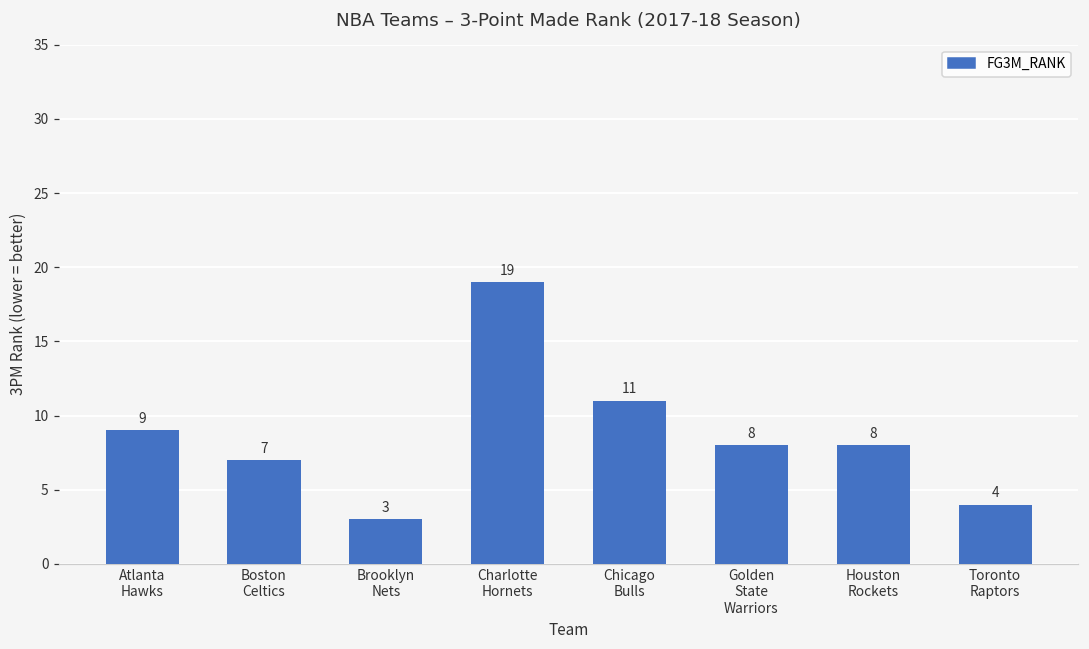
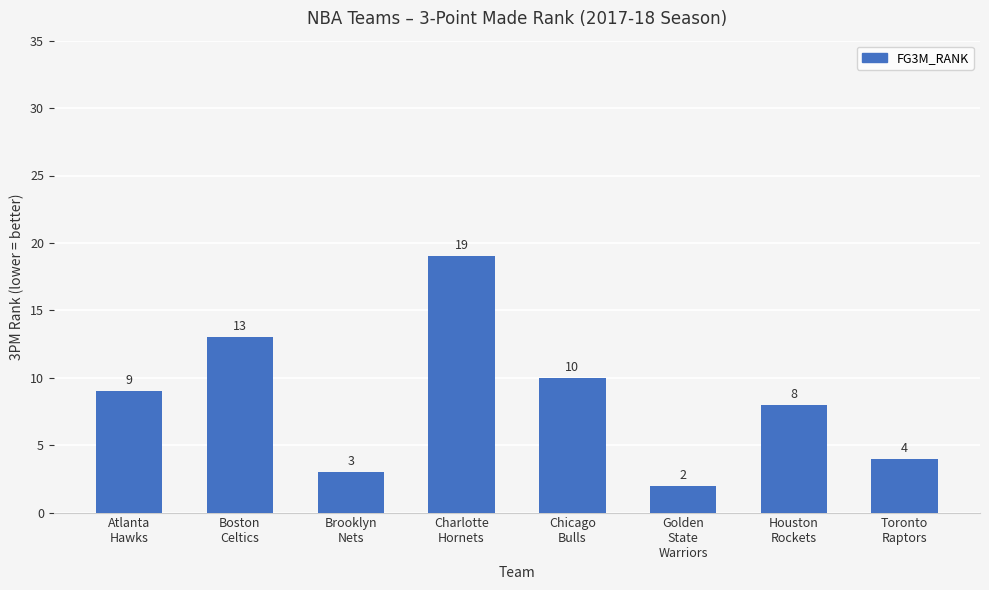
Boston Celtics: 7 -> 13
Chicago Bulls: 11 -> 10
Golden State Warriors: 8 -> 2
